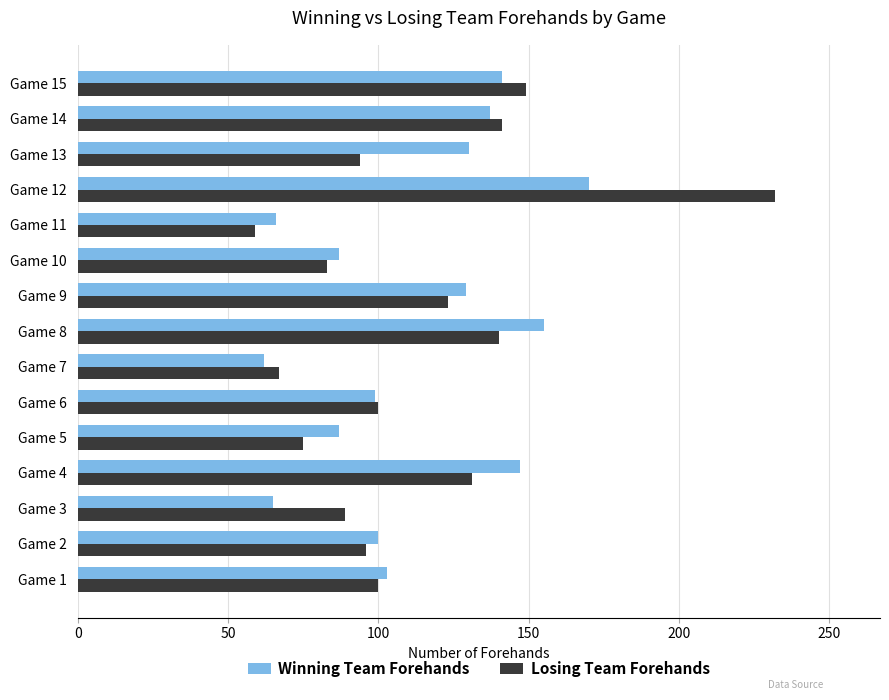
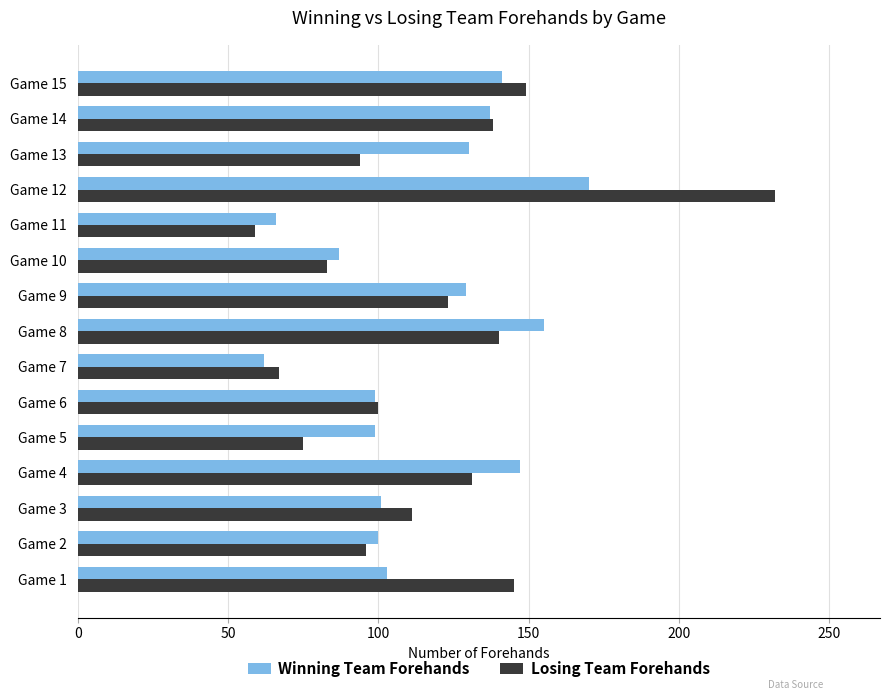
Losing Team Forehands, Game 14: 141 -> 138
Winning Team Forehands, Game 5: 87 -> 99
Winning Team Forehands, Game 3: 65 -> 101
Losing Team Forehands, Game 3: 89 -> 111
Losing Team Forehands, Game 1: 100 -> 145
